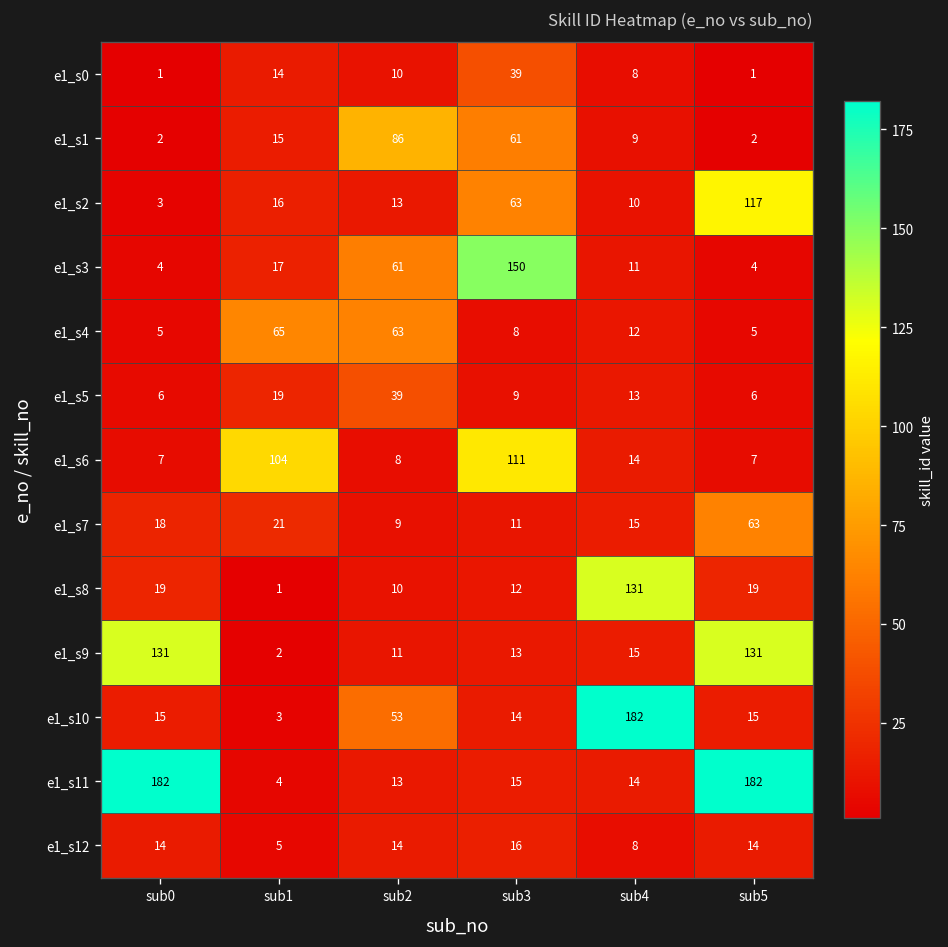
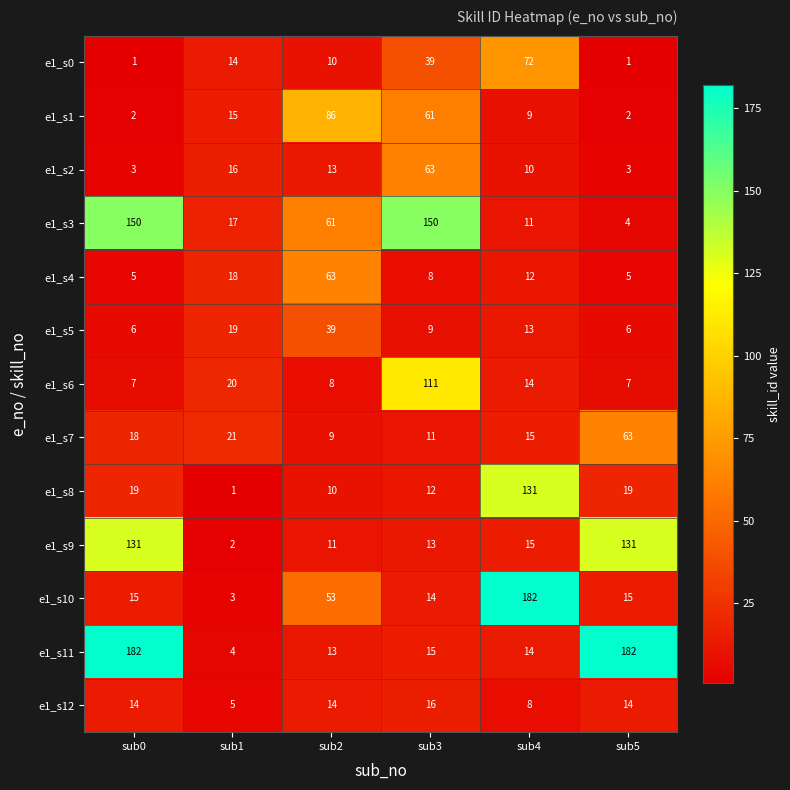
e1_s0, sub4: 8 -> 72
e1_s2, sub5: 117 -> 3
e1_s3, sub0: 4 -> 150
e1_s4, sub1: 65 -> 18
e1_s6, sub1: 104 -> 20
